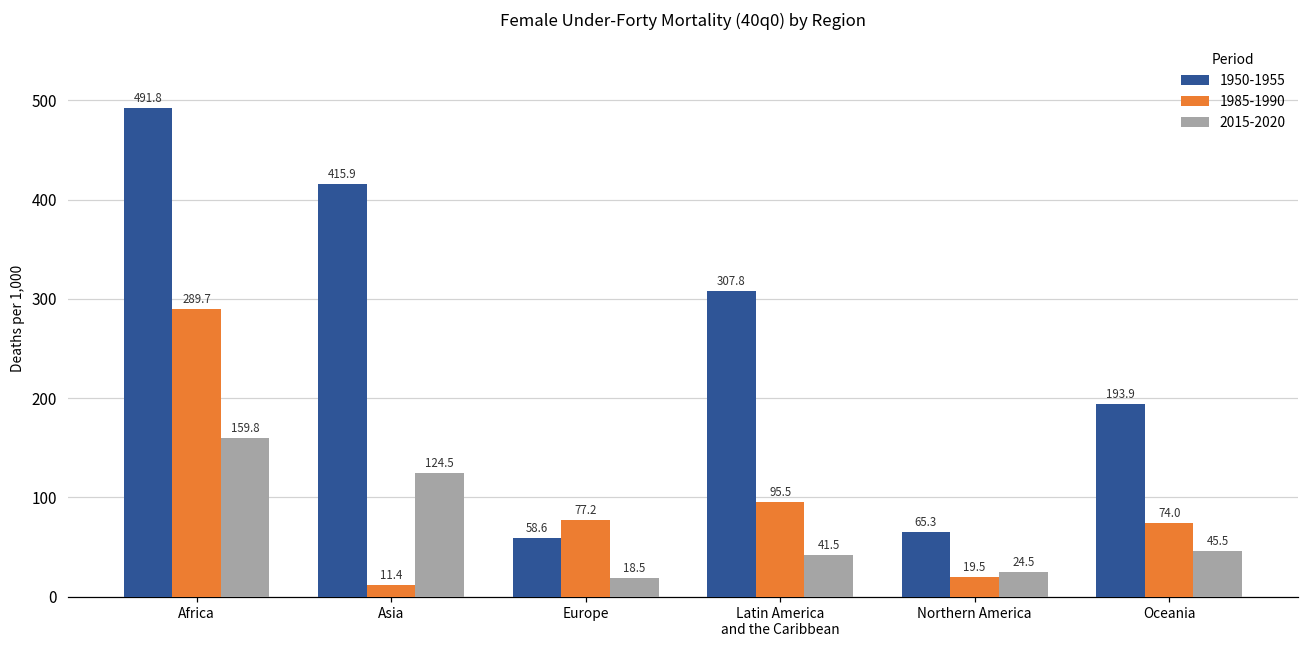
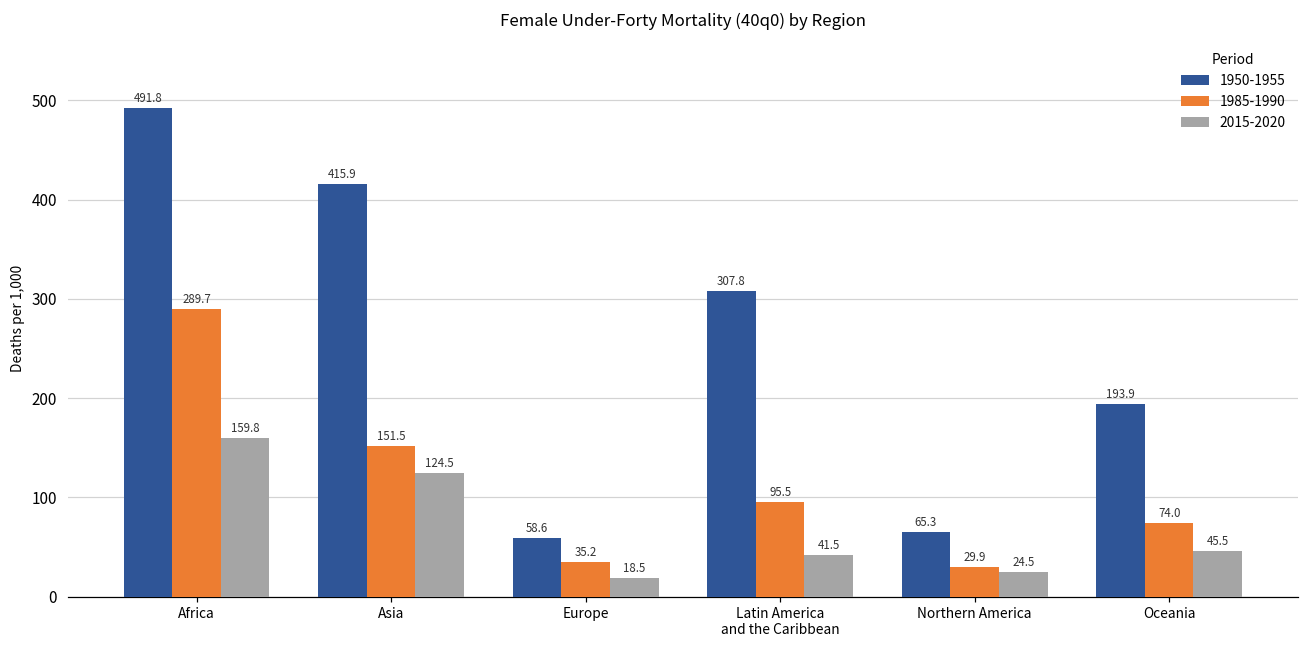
1985-1990, Asia: 11.4 -> 151.5
1985-1990, Europe: 77.2 -> 35.2
1985-1990, Northern America: 19.5 -> 29.9
